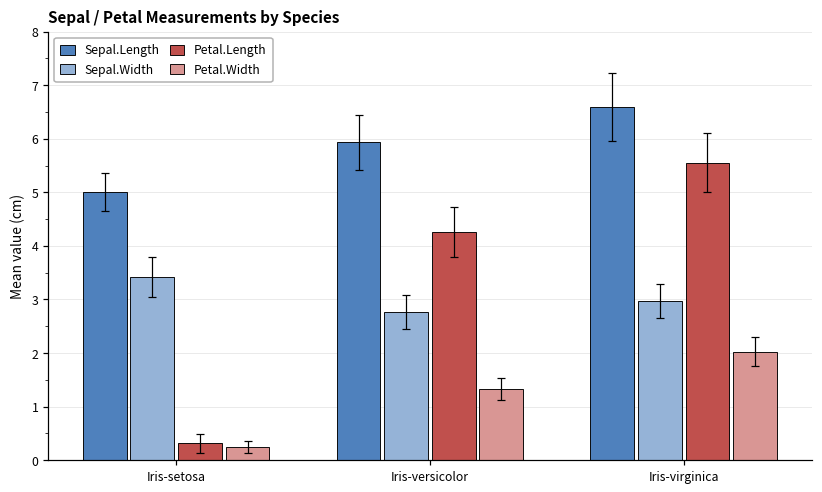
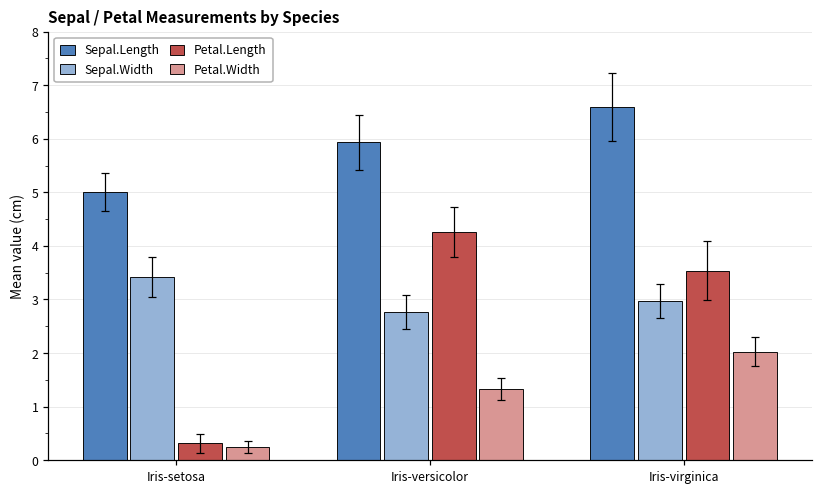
Petal.Length, Iris-virginica: 5.6 -> 3.5
